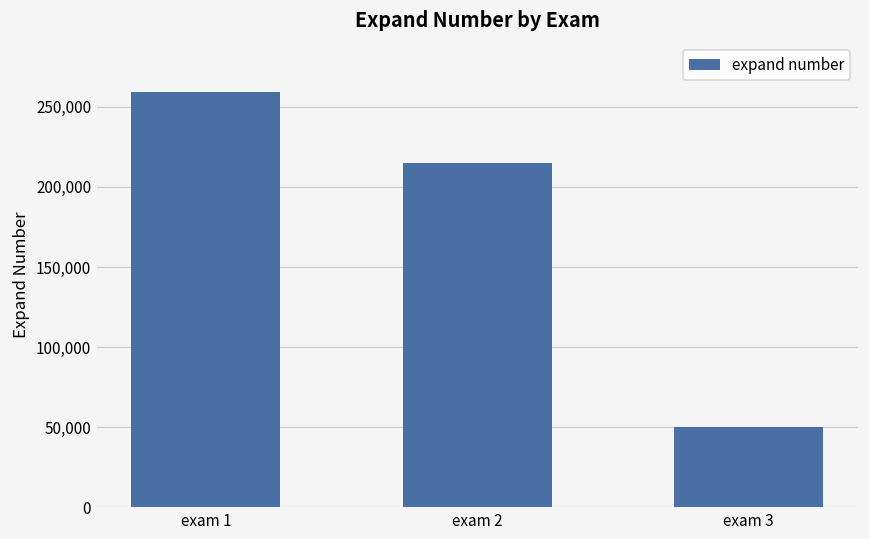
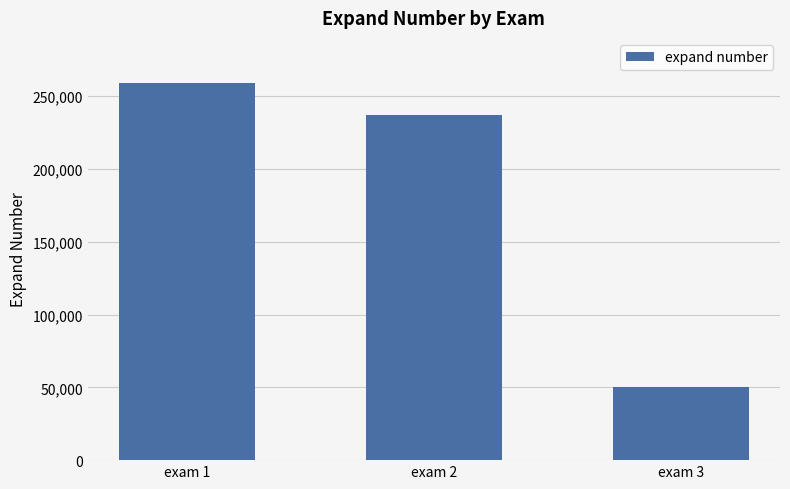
exam 2: 215,000 -> 237,000
